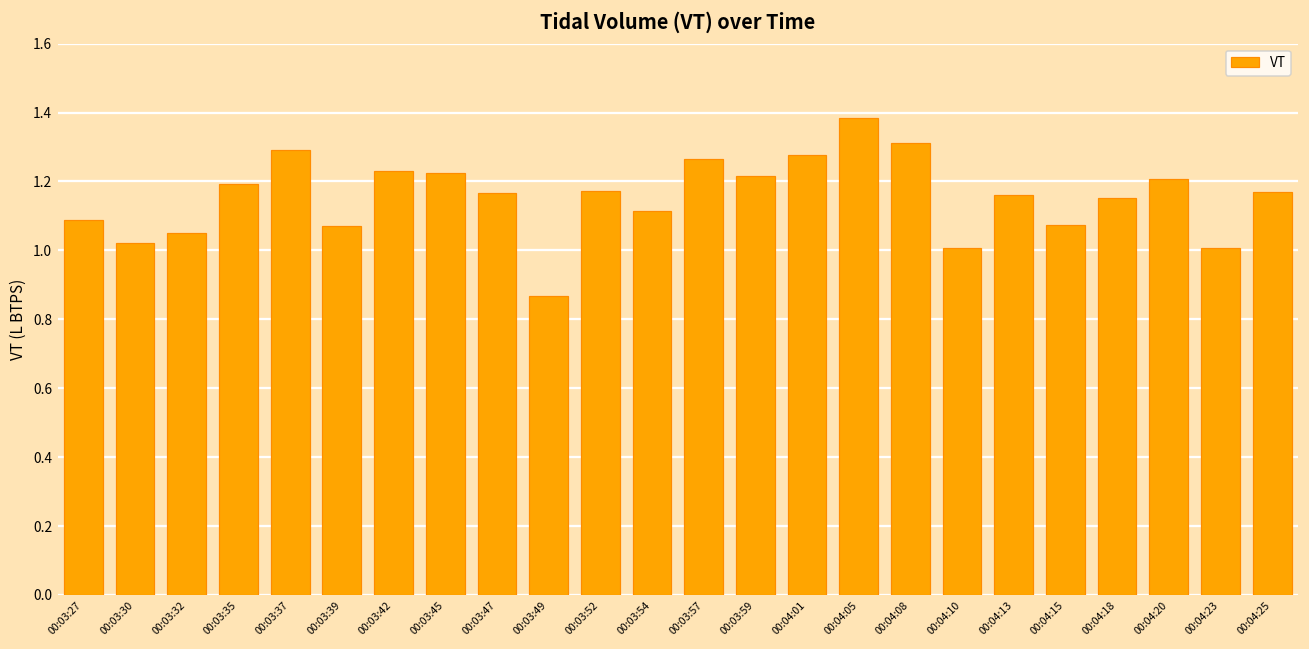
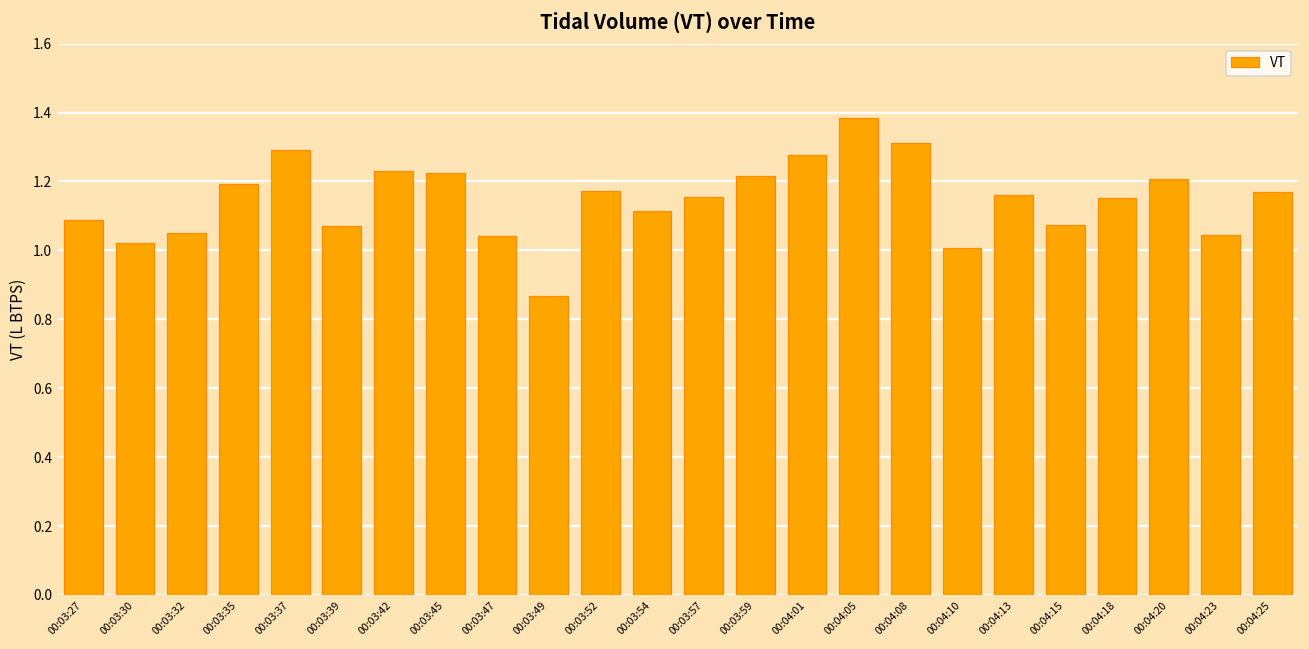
00:03:47: 1.17 -> 1.04
00:03:57: 1.27 -> 1.15
00:04:23: 1.01 -> 1.05
